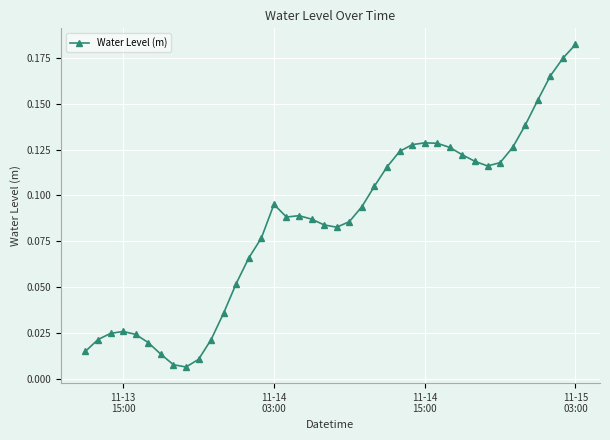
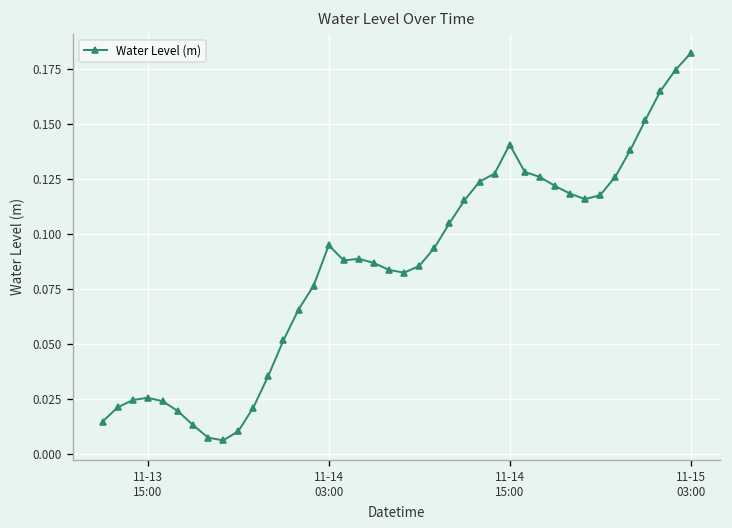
11-14 15:00: 0.129 -> 0.141
